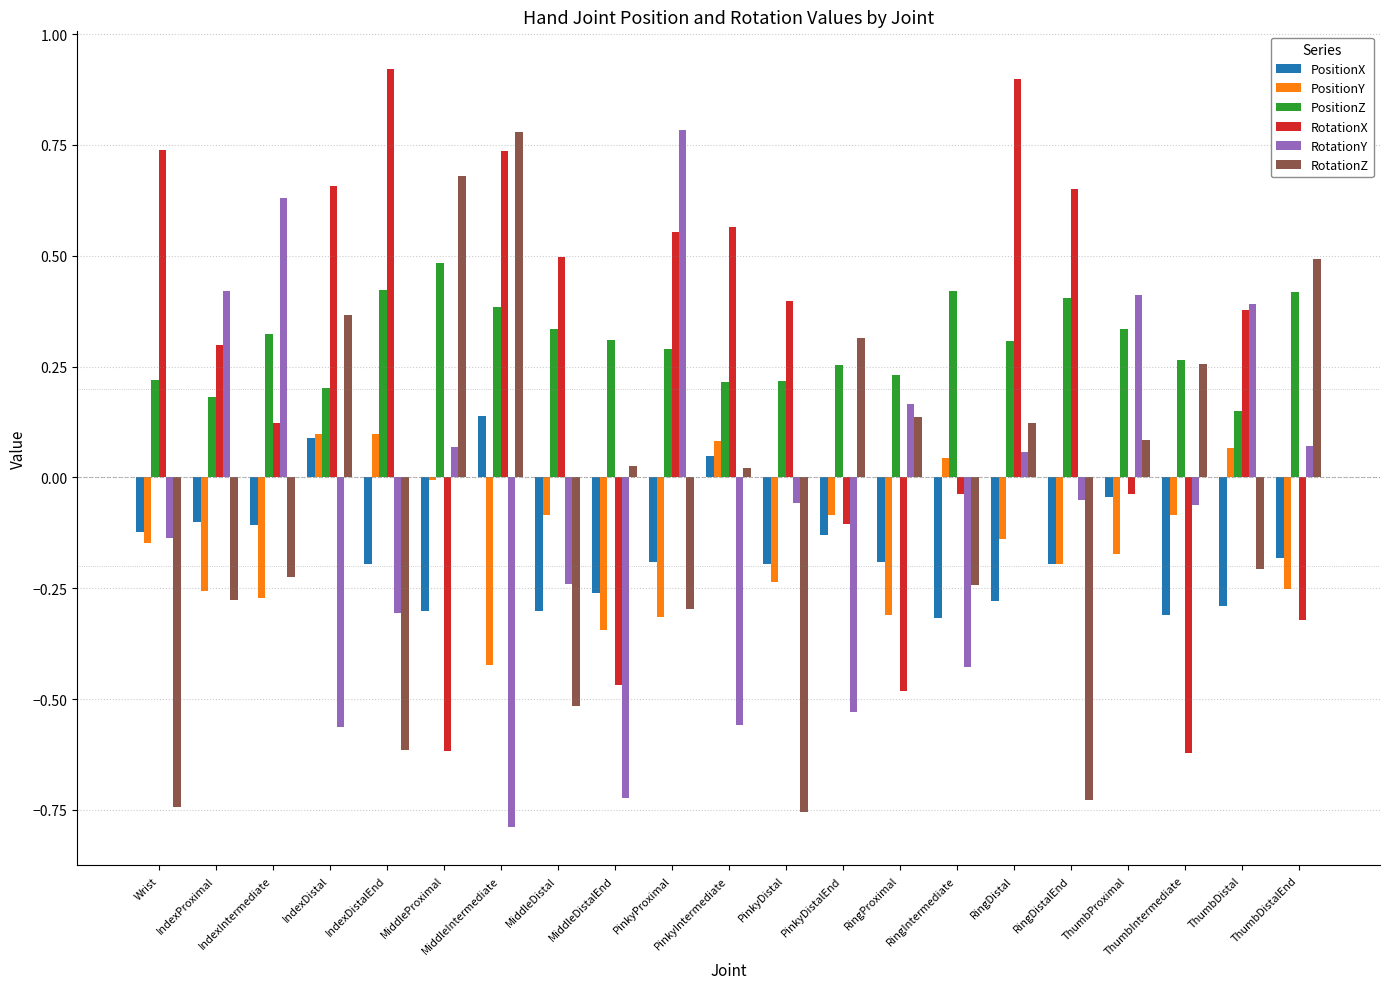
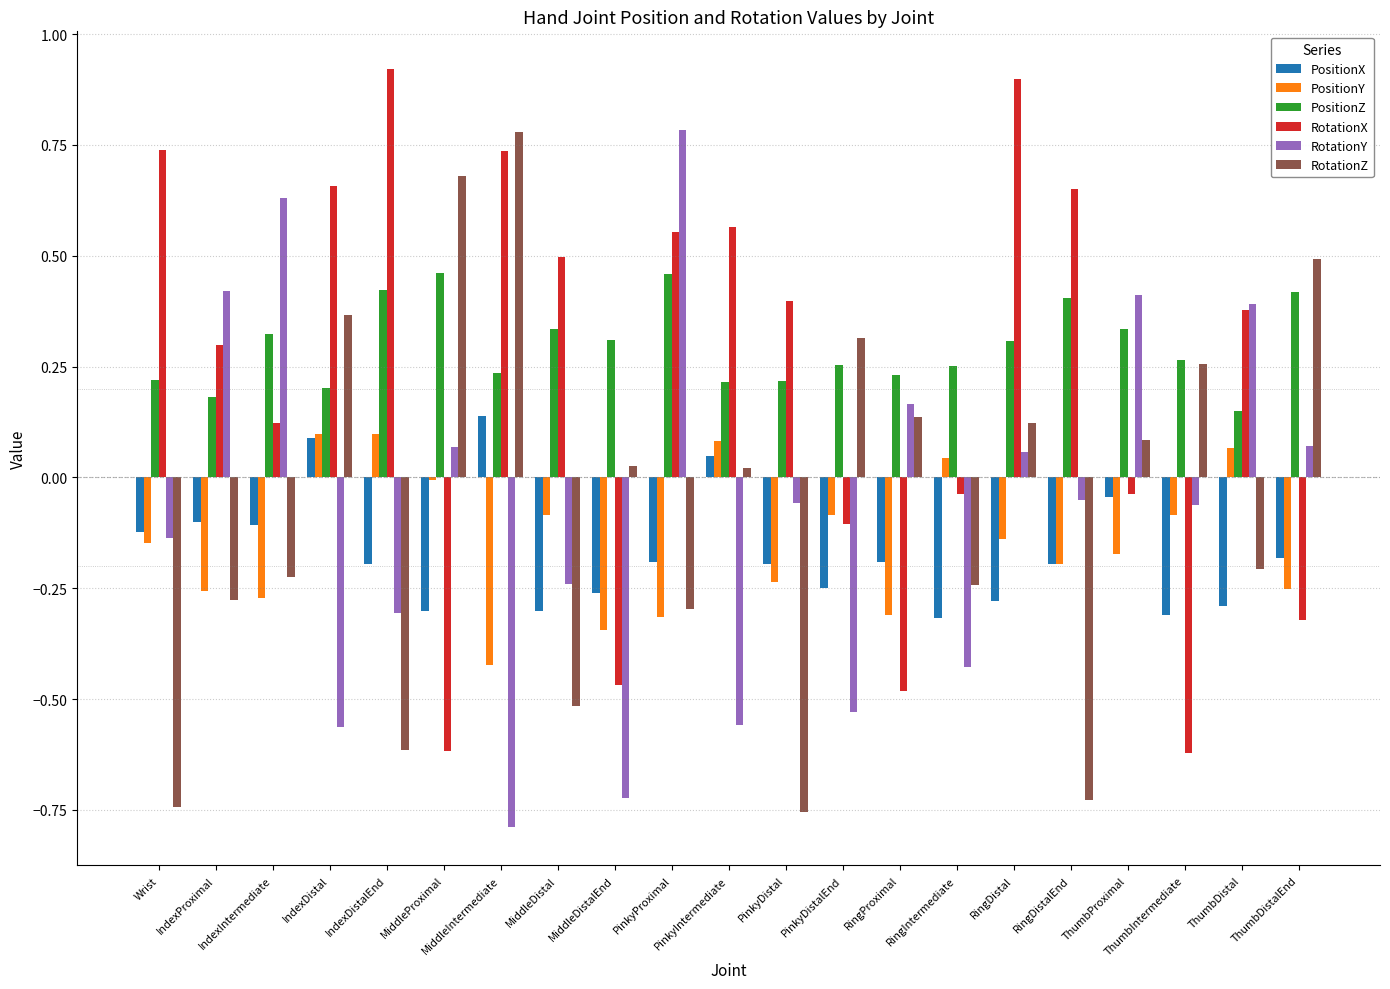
PositionZ, MiddleProximal: 0.48 -> 0.46
PositionZ, MiddleIntermediate: 0.38 -> 0.24
PositionZ, PinkyProximal: 0.29 -> 0.46
PositionX, PinkyDistalEnd: -0.13 -> -0.25
PositionZ, RingIntermediate: 0.42 -> 0.25
